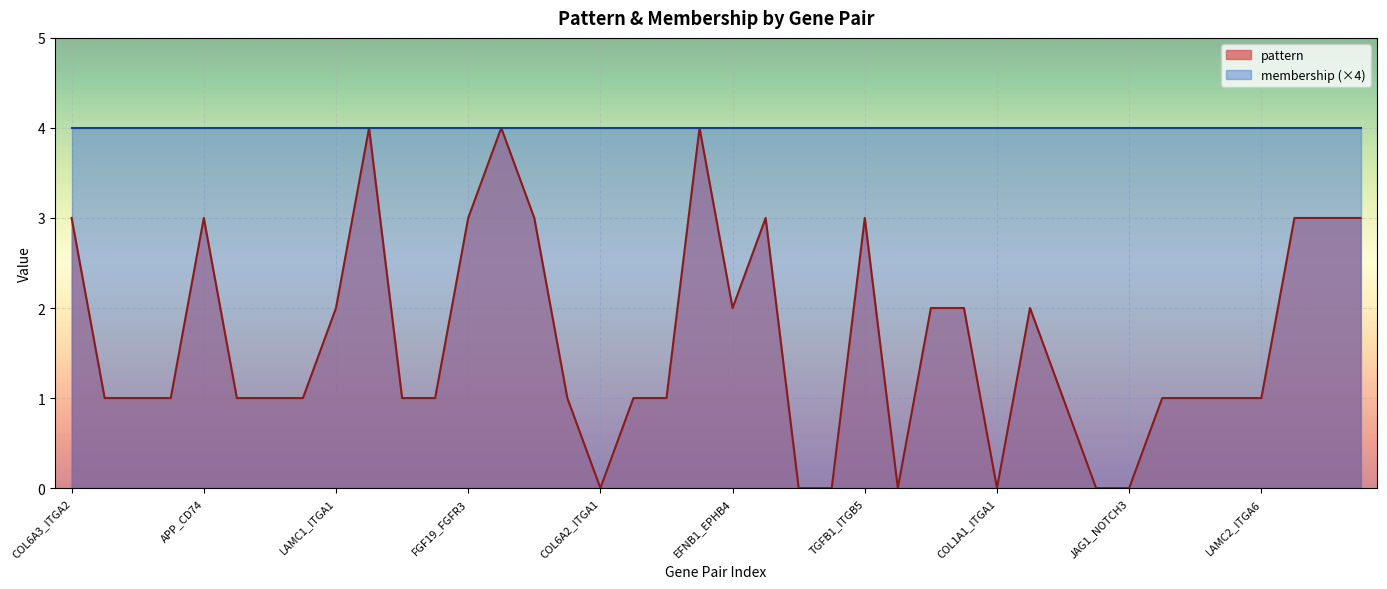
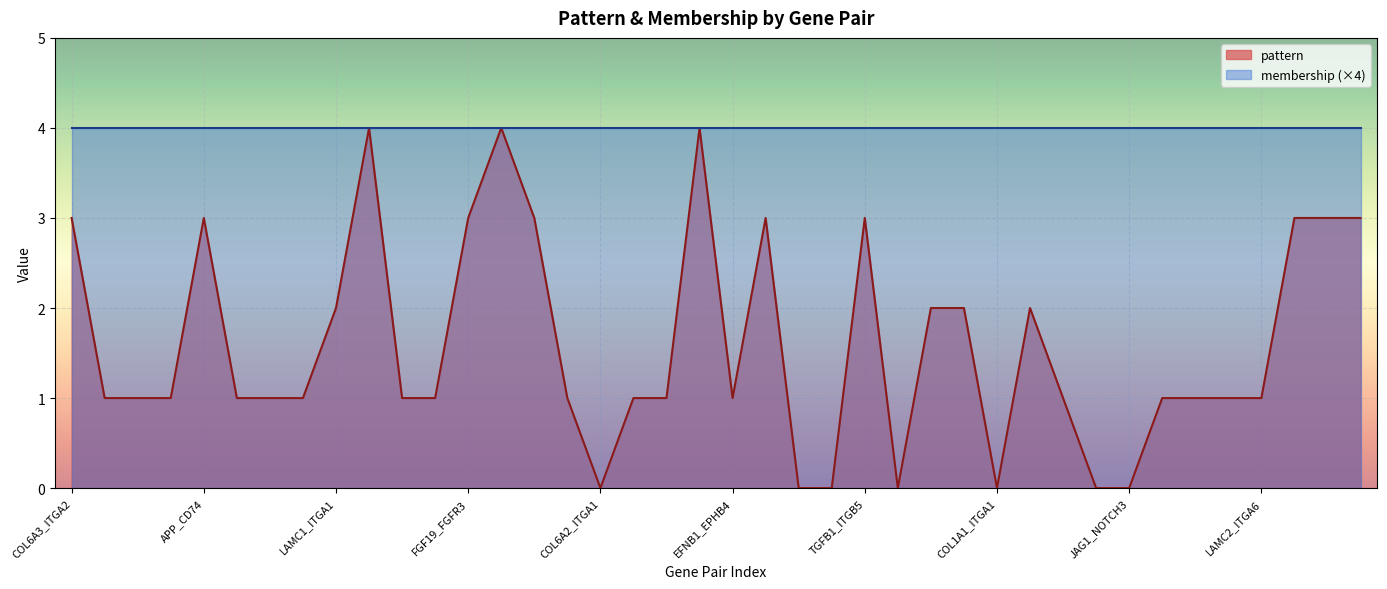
pattern, EFNB1_EPHB4: 2 -> 1
